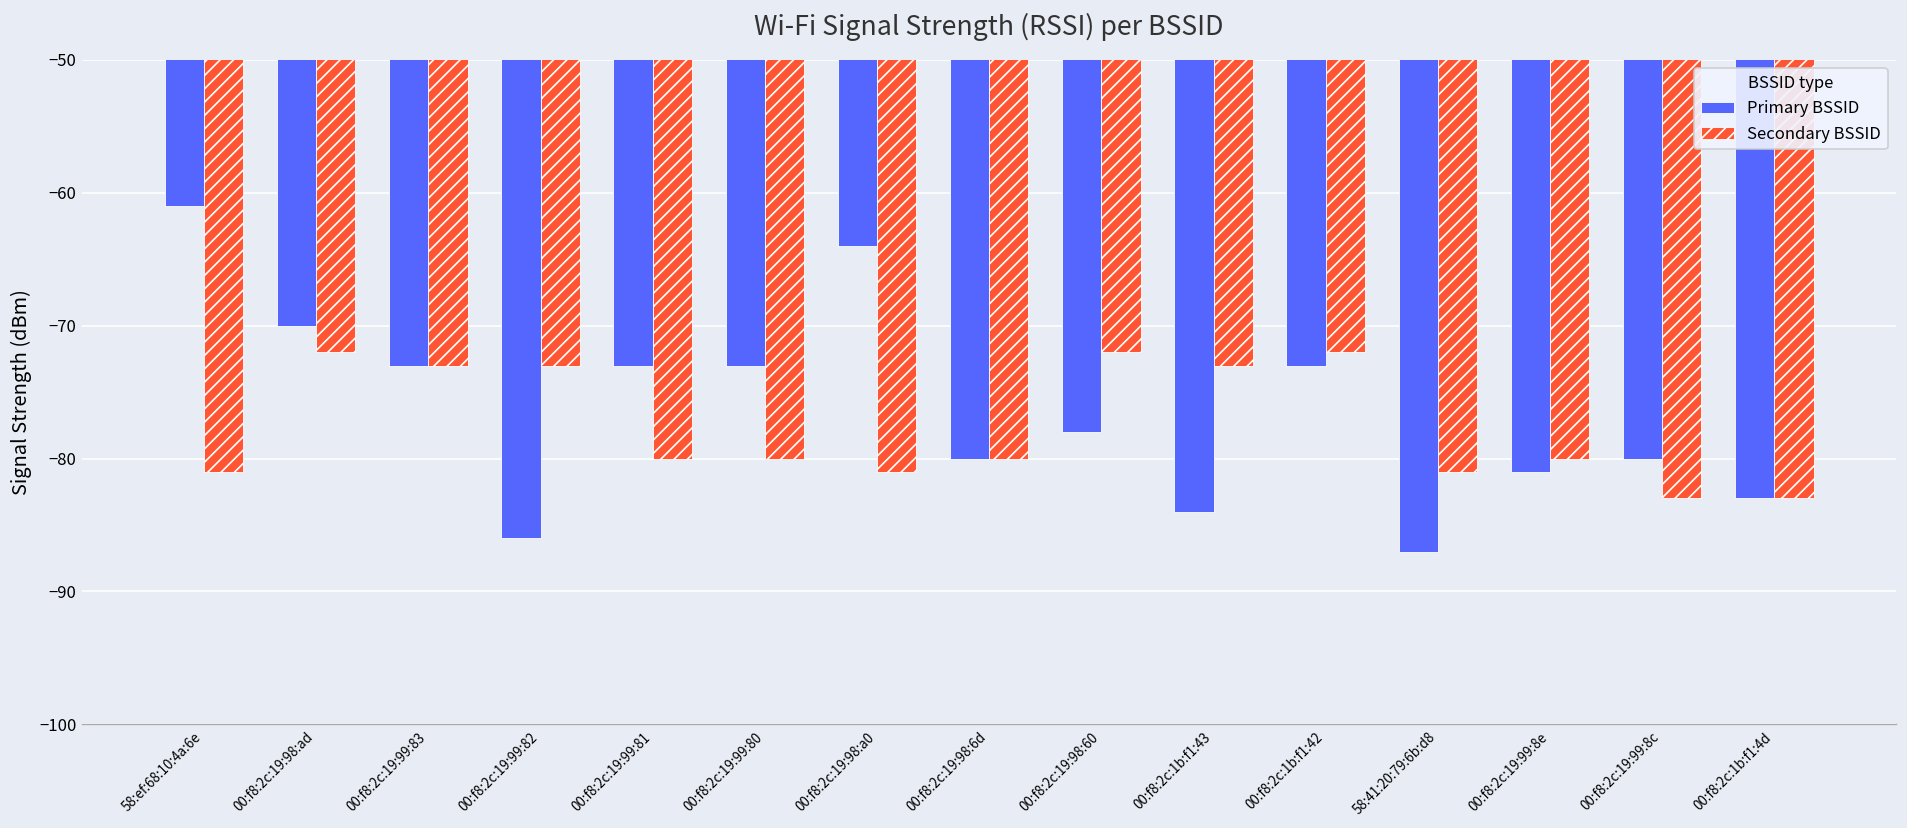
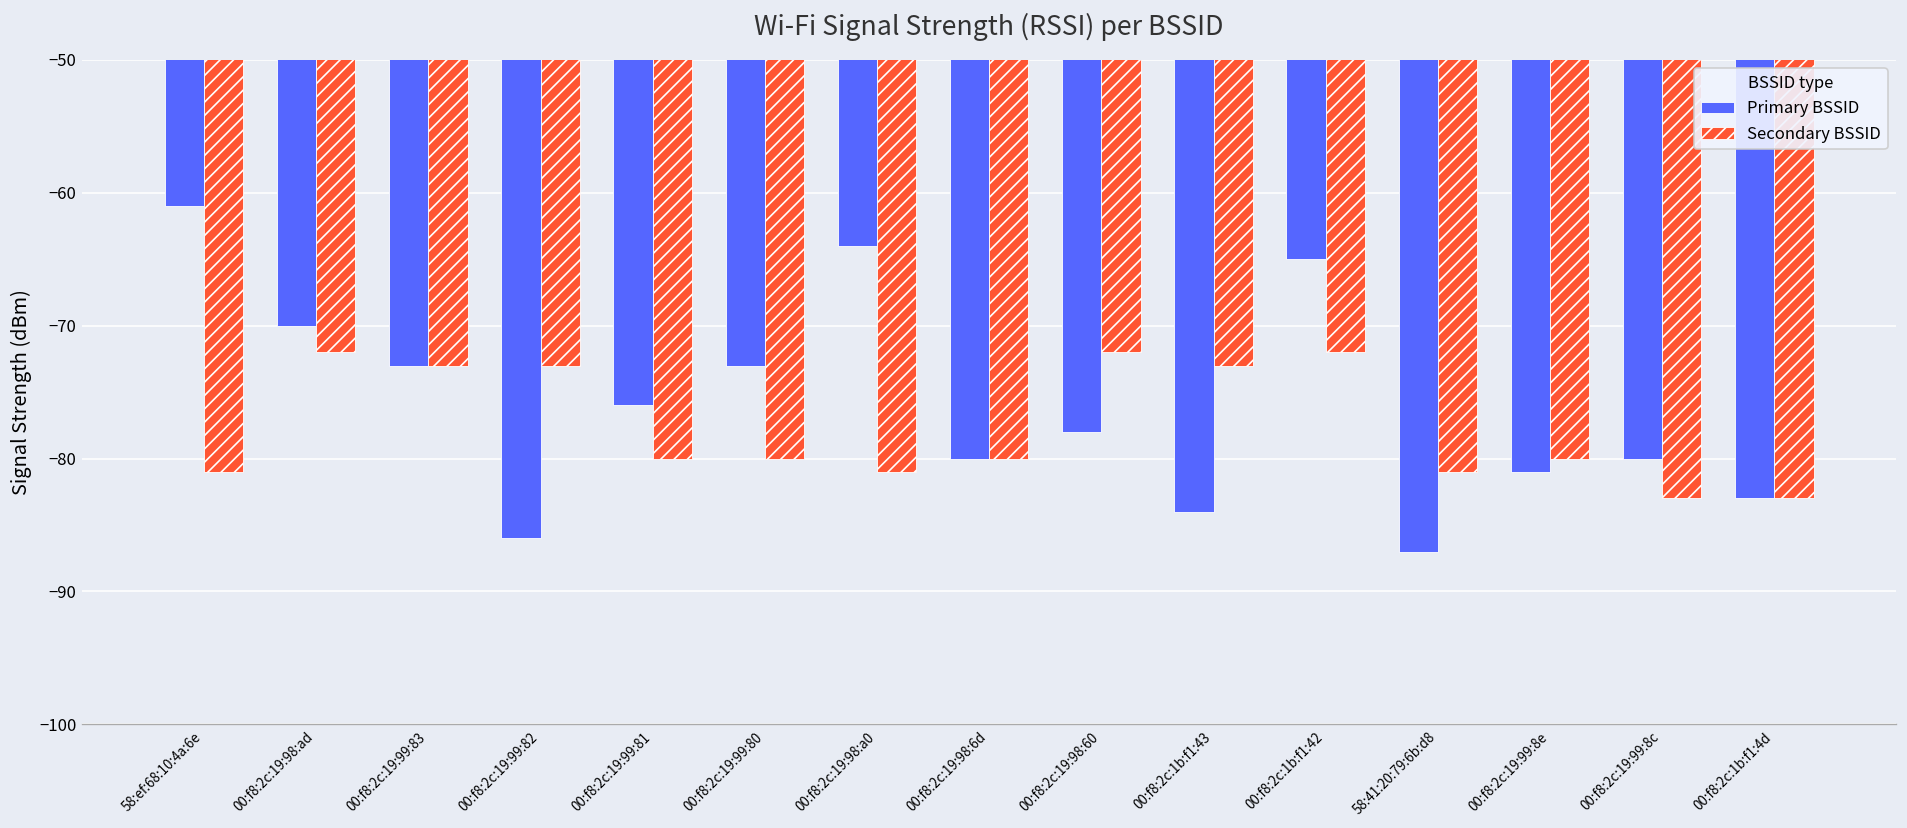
Primary BSSID, 00:f8:2c:19:99:81: -73 -> -76
Primary BSSID, 00:f8:2c:1b:f1:42: -73 -> -65
